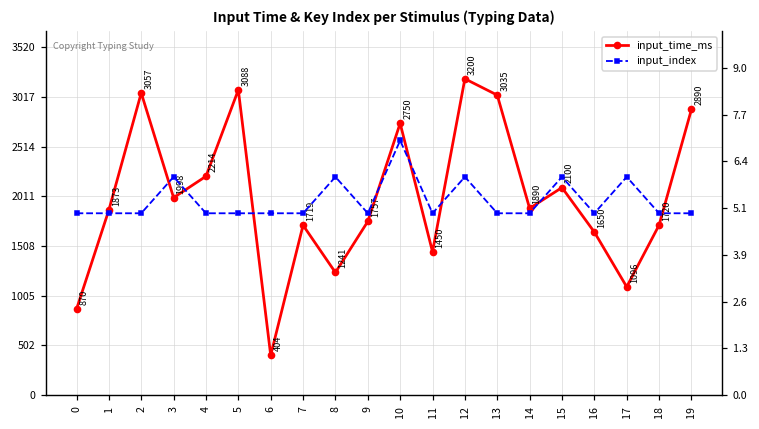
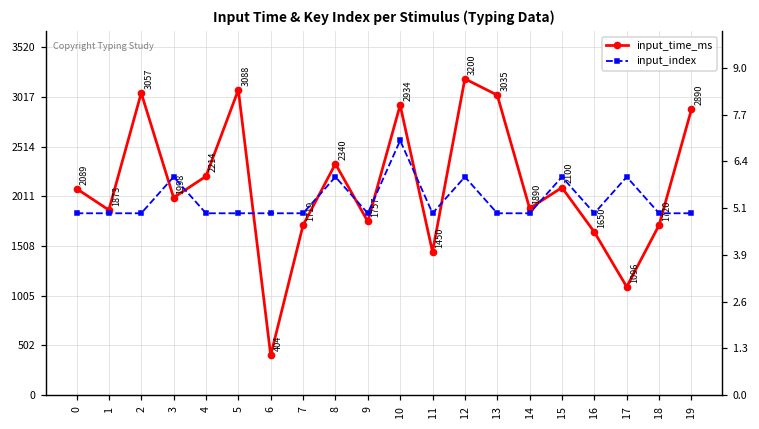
input_time_ms, 0: 870 -> 2089
input_time_ms, 8: 1241 -> 2340
input_time_ms, 10: 2750 -> 2934
